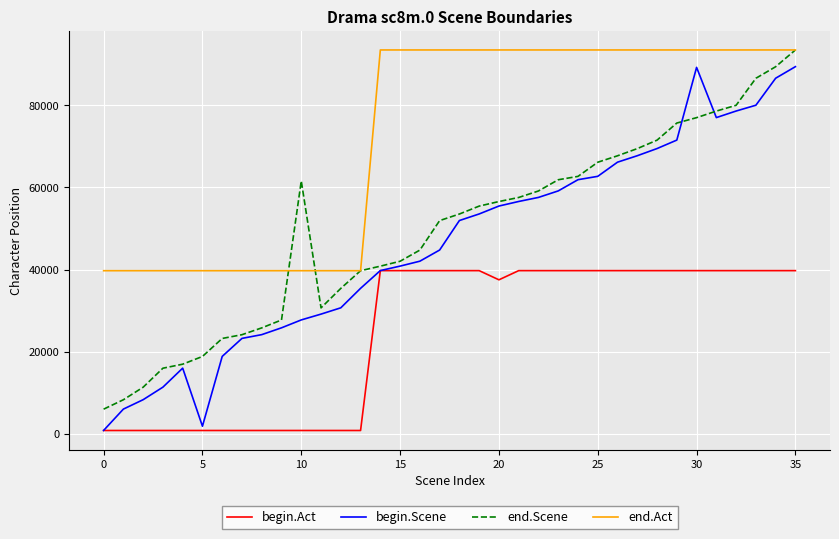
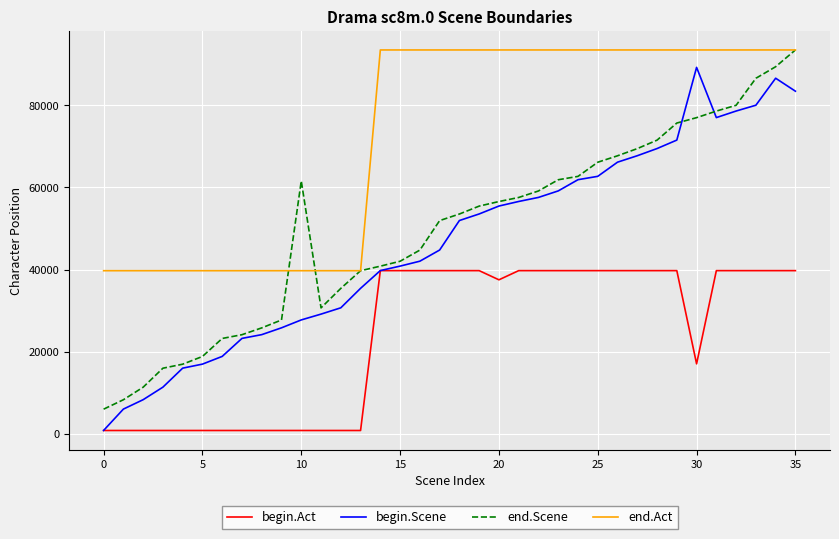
begin.Scene, 5: 2000 -> 17000
begin.Act, 30: 40000 -> 17000
begin.Scene, 35: 89000 -> 83000
